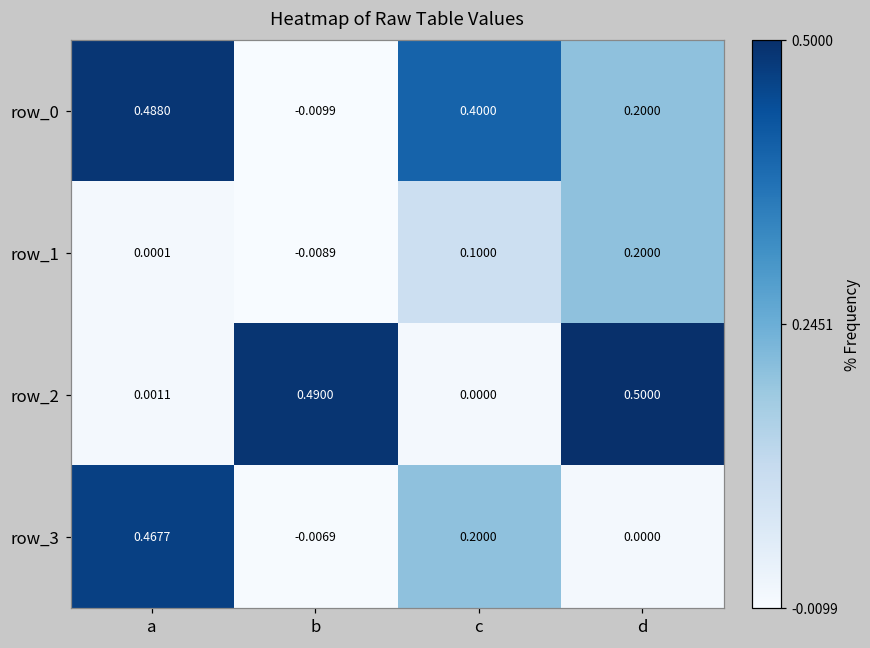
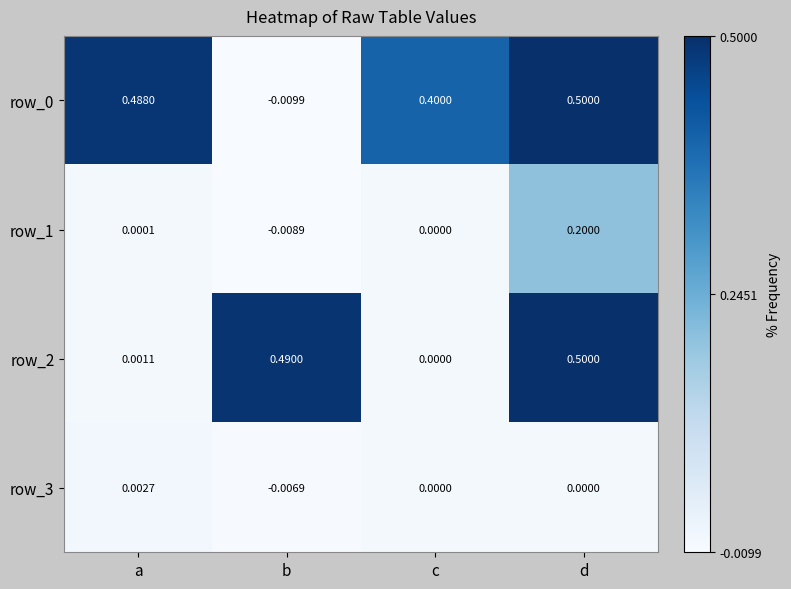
row_0, d: 0.2000 -> 0.5000
row_1, c: 0.1000 -> 0.0000
row_3, a: 0.4677 -> 0.0027
row_3, c: 0.2000 -> 0.0000
